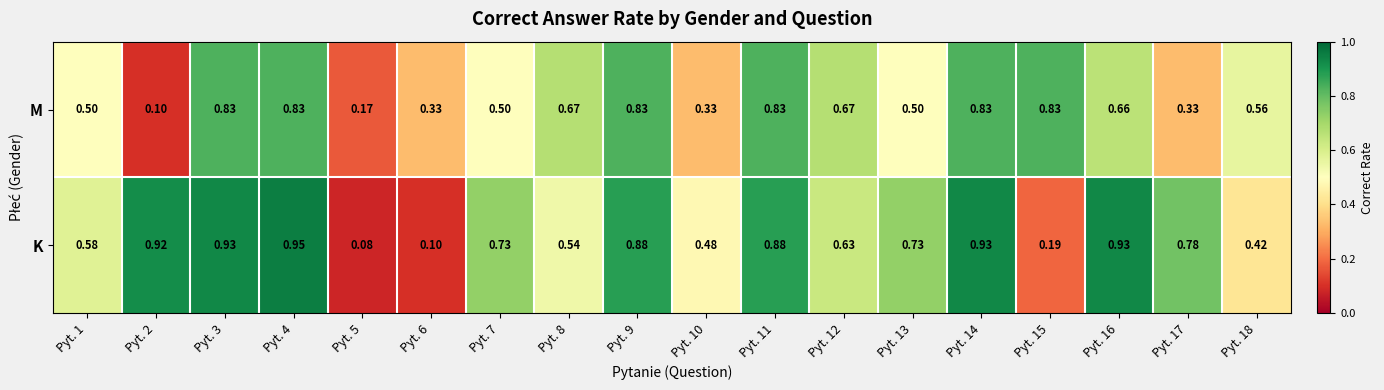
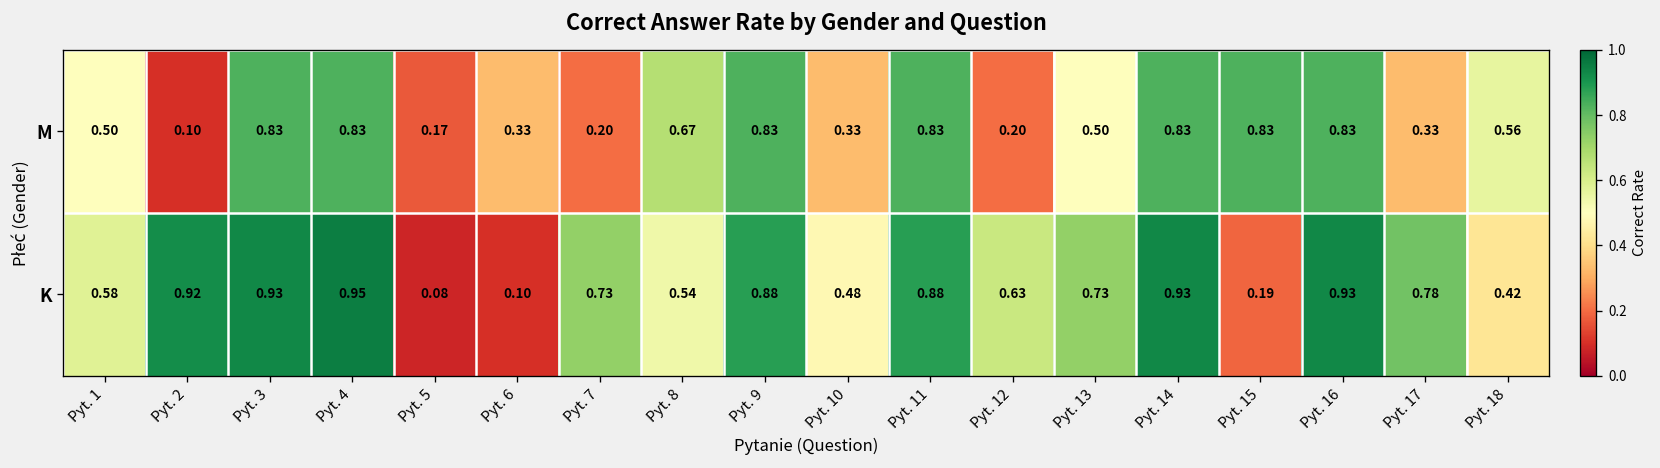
M, Pyt. 7: 0.50 -> 0.20
M, Pyt. 12: 0.67 -> 0.20
M, Pyt. 16: 0.66 -> 0.83
